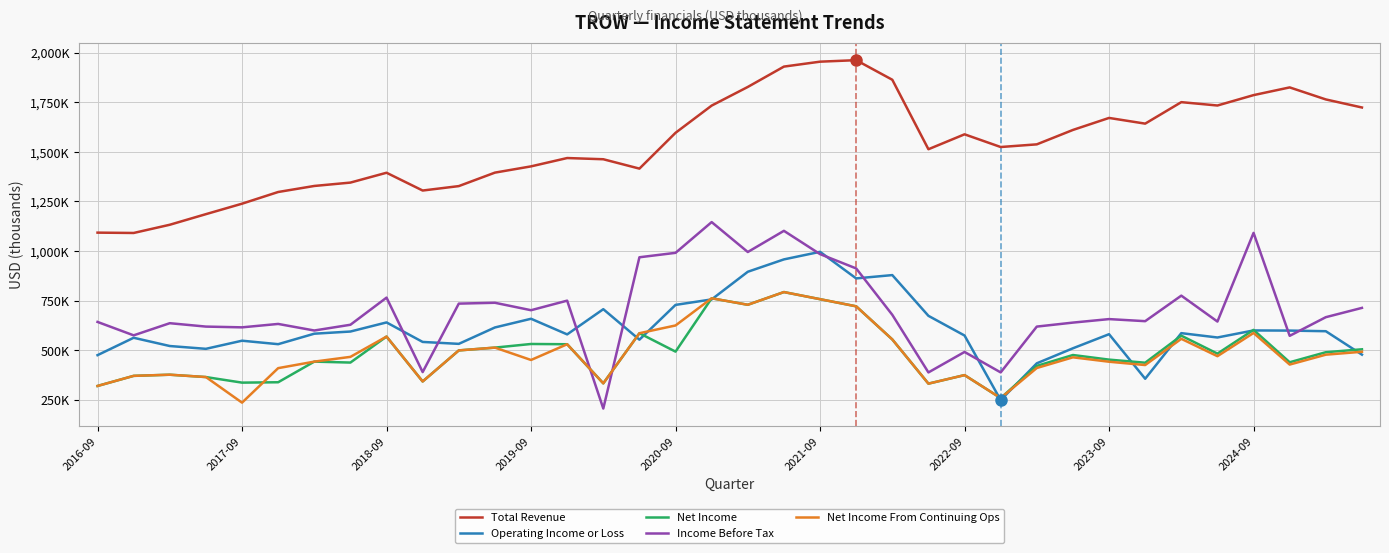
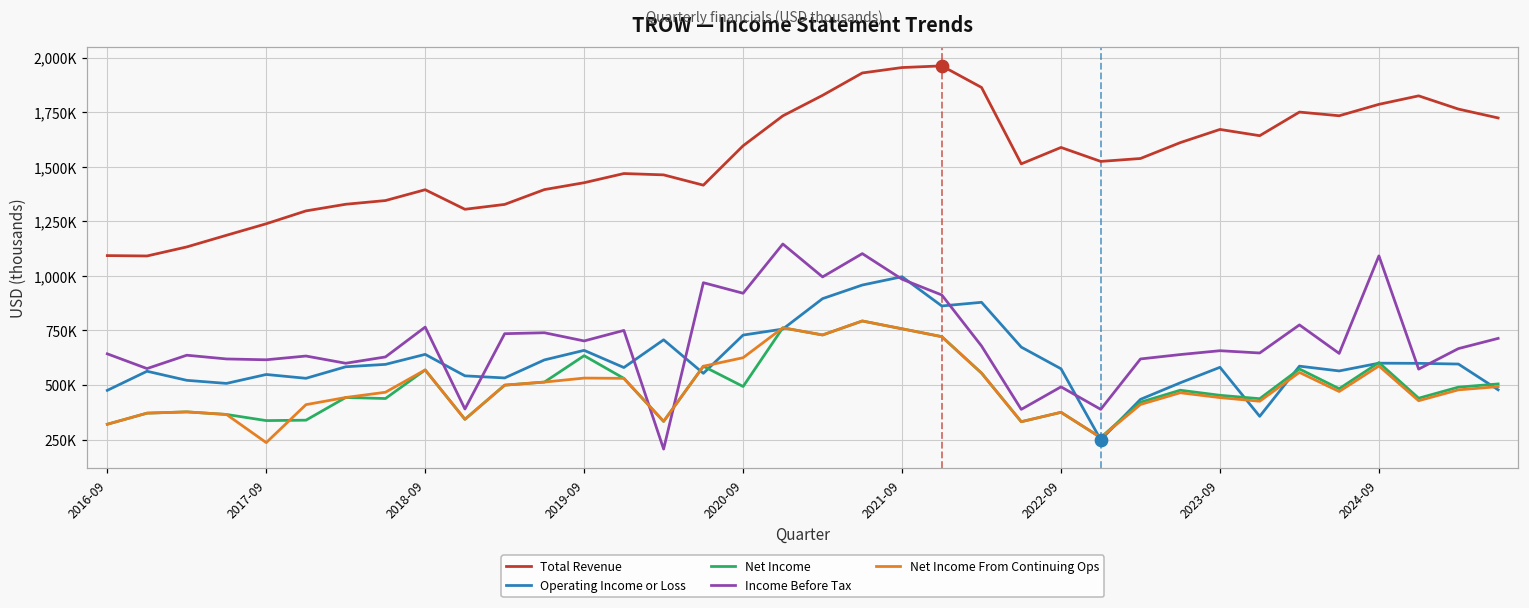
Net Income, 2019-09: 530,000 -> 630,000
Net Income From Continuing Ops, 2019-09: 450,000 -> 530,000
Income Before Tax, 2020-09: 990,000 -> 920,000
